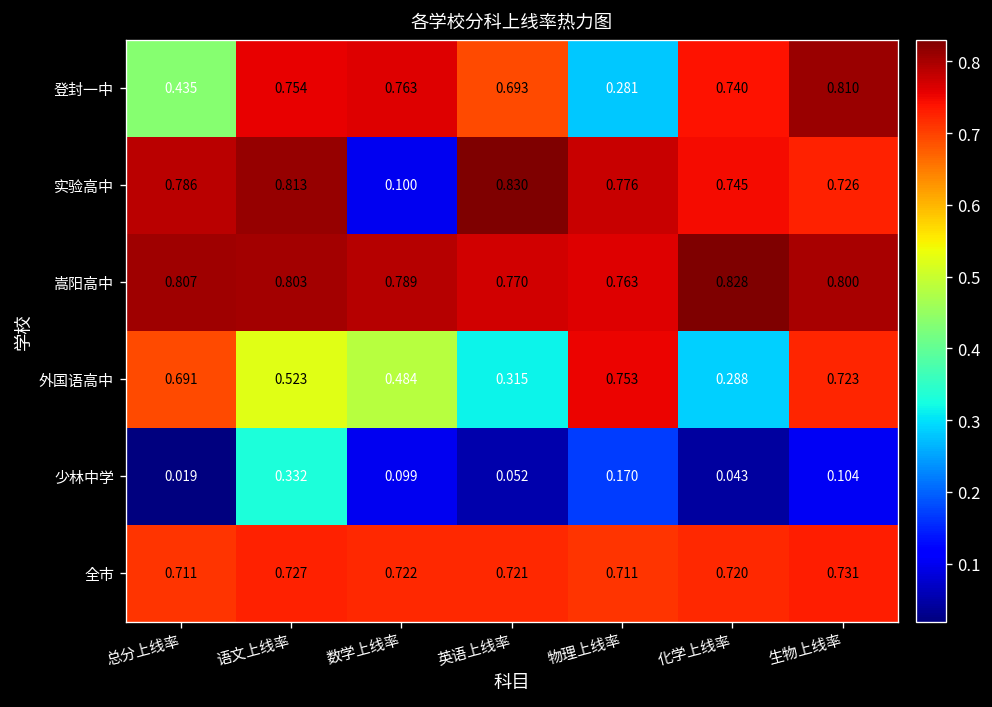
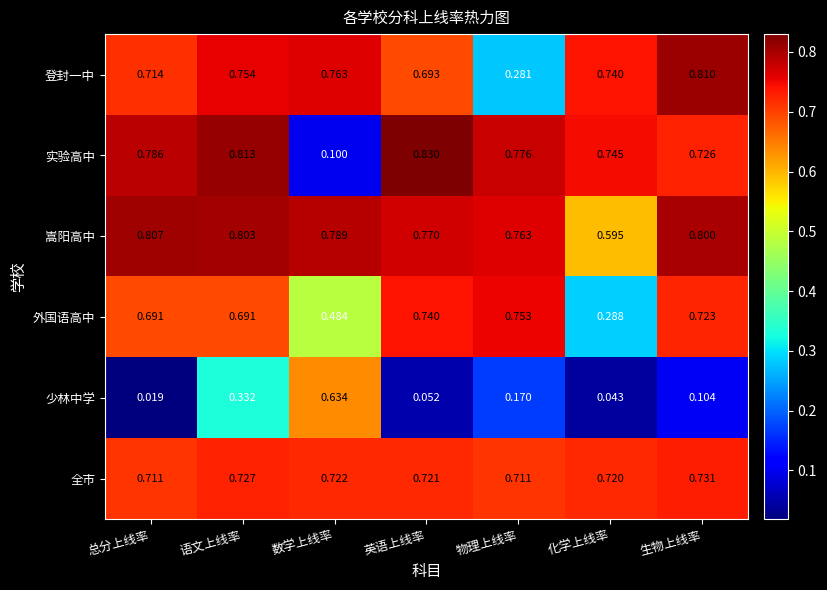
登封一中, 总分上线率: 0.435 -> 0.714
嵩阳高中, 化学上线率: 0.828 -> 0.595
外国语高中, 语文上线率: 0.523 -> 0.691
外国语高中, 英语上线率: 0.315 -> 0.740
少林中学, 数学上线率: 0.099 -> 0.634
